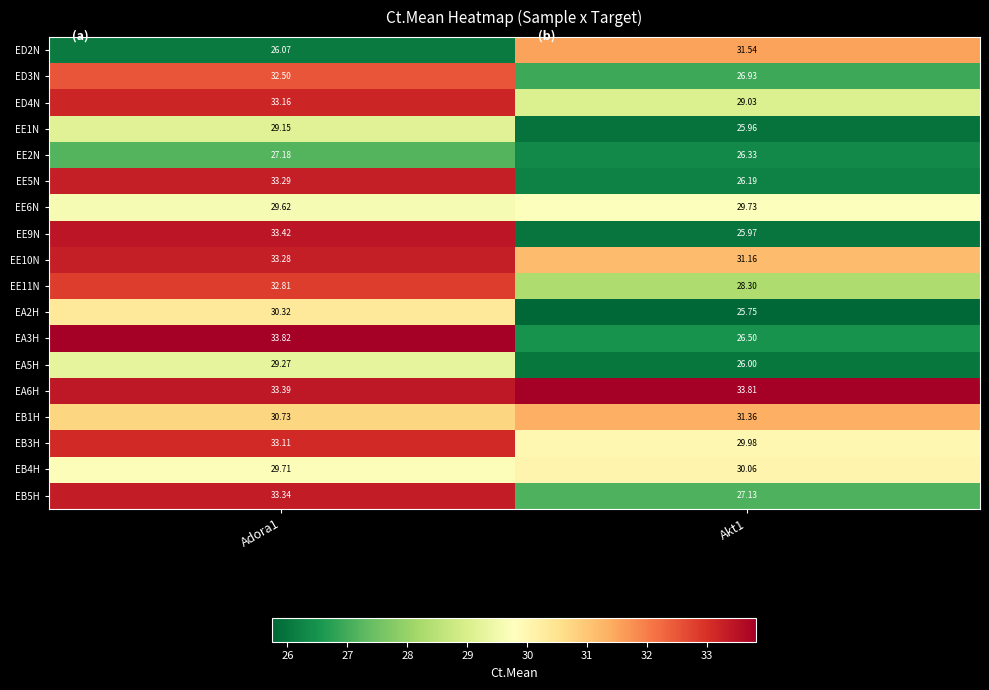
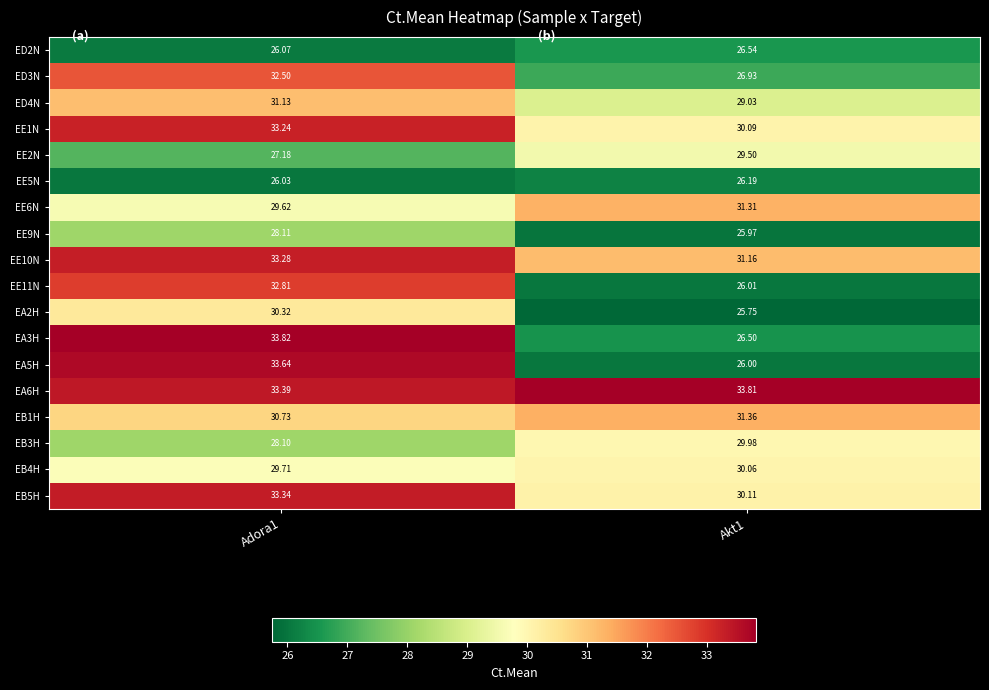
ED2N, Akt1: 31.54 -> 26.54
ED4N, Adora1: 33.16 -> 31.13
EE1N, Adora1: 29.15 -> 33.24
EE1N, Akt1: 25.96 -> 30.09
EE2N, Akt1: 26.33 -> 29.50
EE5N, Adora1: 33.29 -> 26.03
EE6N, Akt1: 29.73 -> 31.31
EE9N, Adora1: 33.42 -> 28.11
EE11N, Akt1: 28.30 -> 26.01
EA5H, Adora1: 29.27 -> 33.64
EB3H, Adora1: 33.11 -> 28.10
EB5H, Akt1: 27.13 -> 30.11
